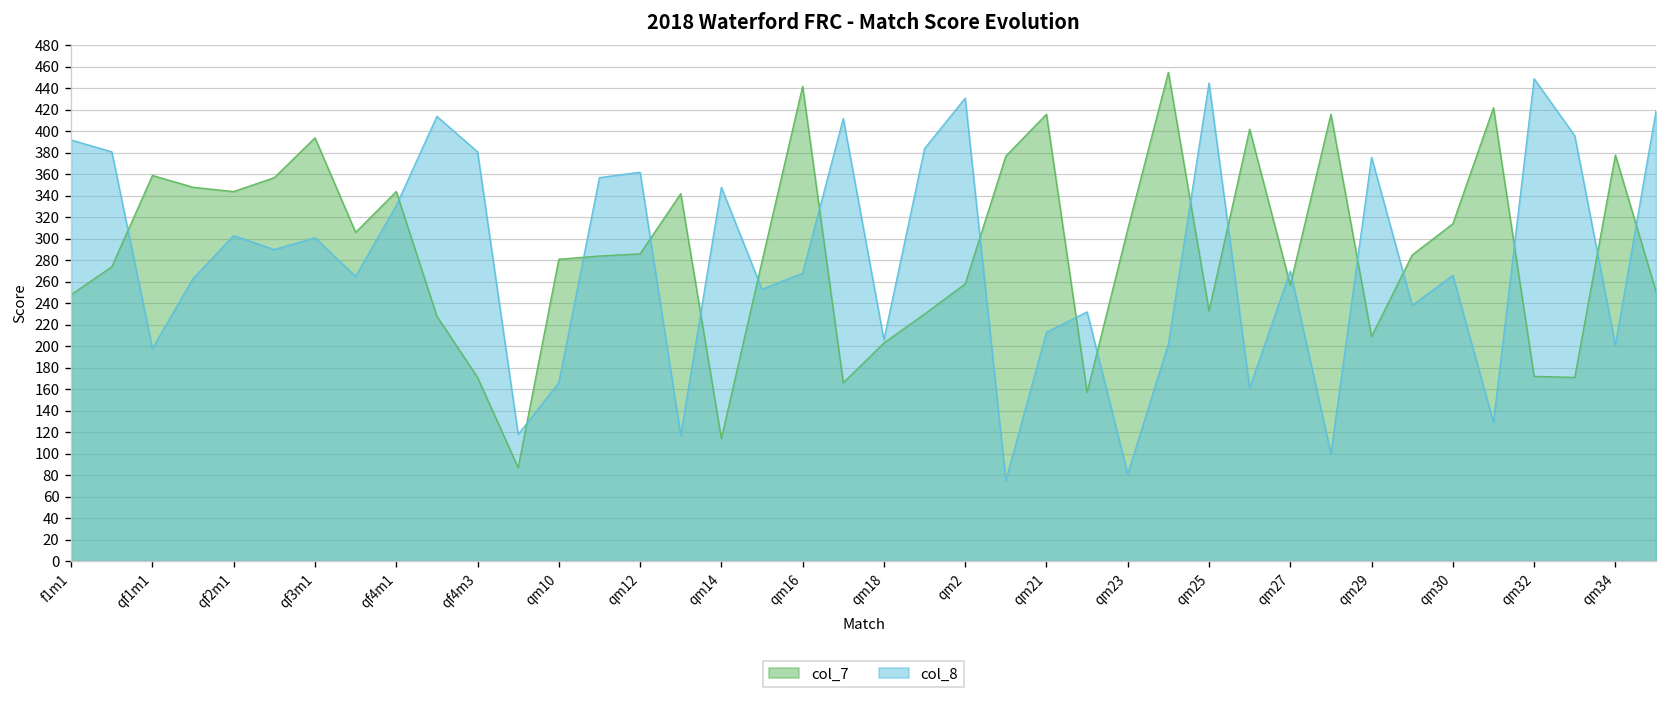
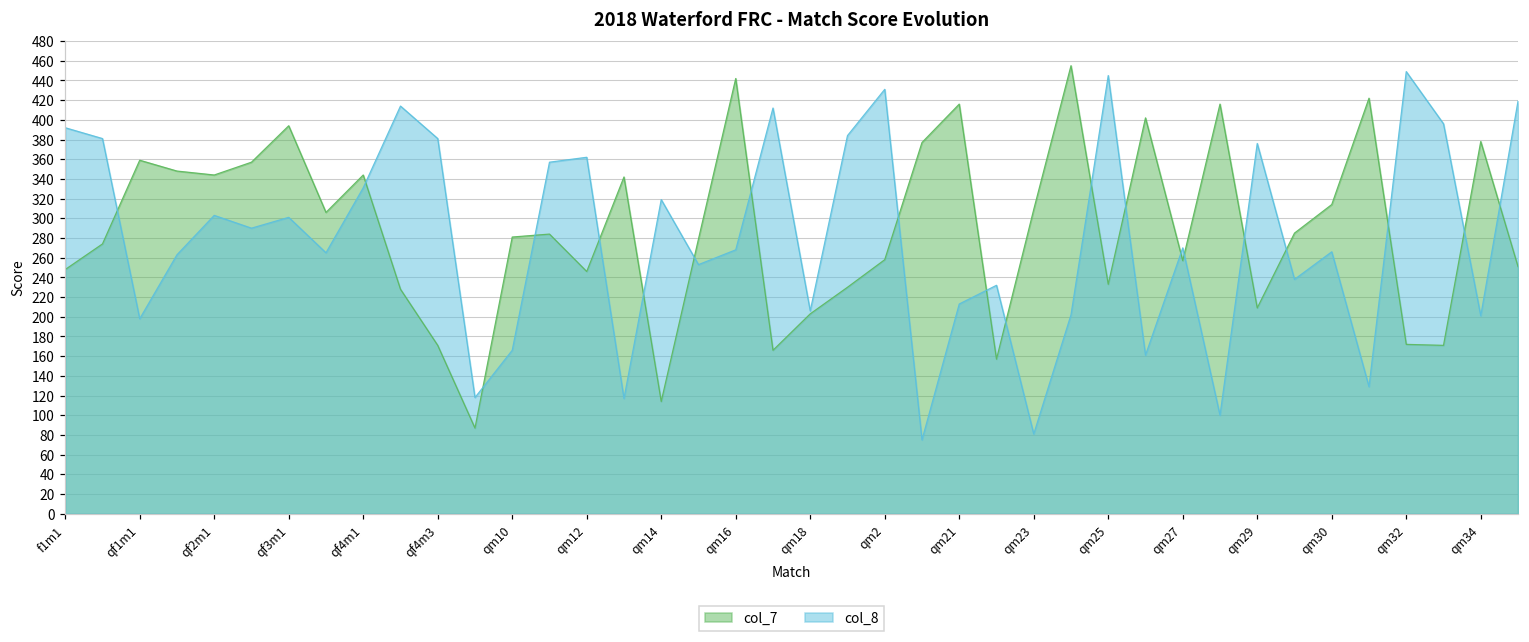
col_7, qm12: 290 -> 250
col_8, qm14: 350 -> 320
